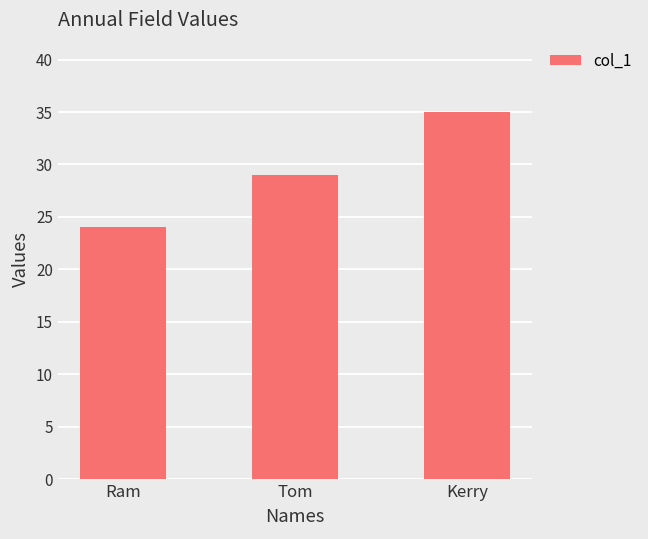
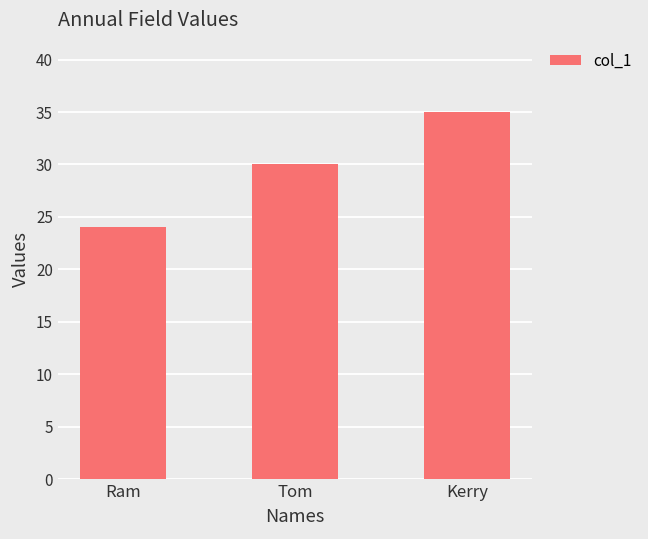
Tom: 29 -> 30
